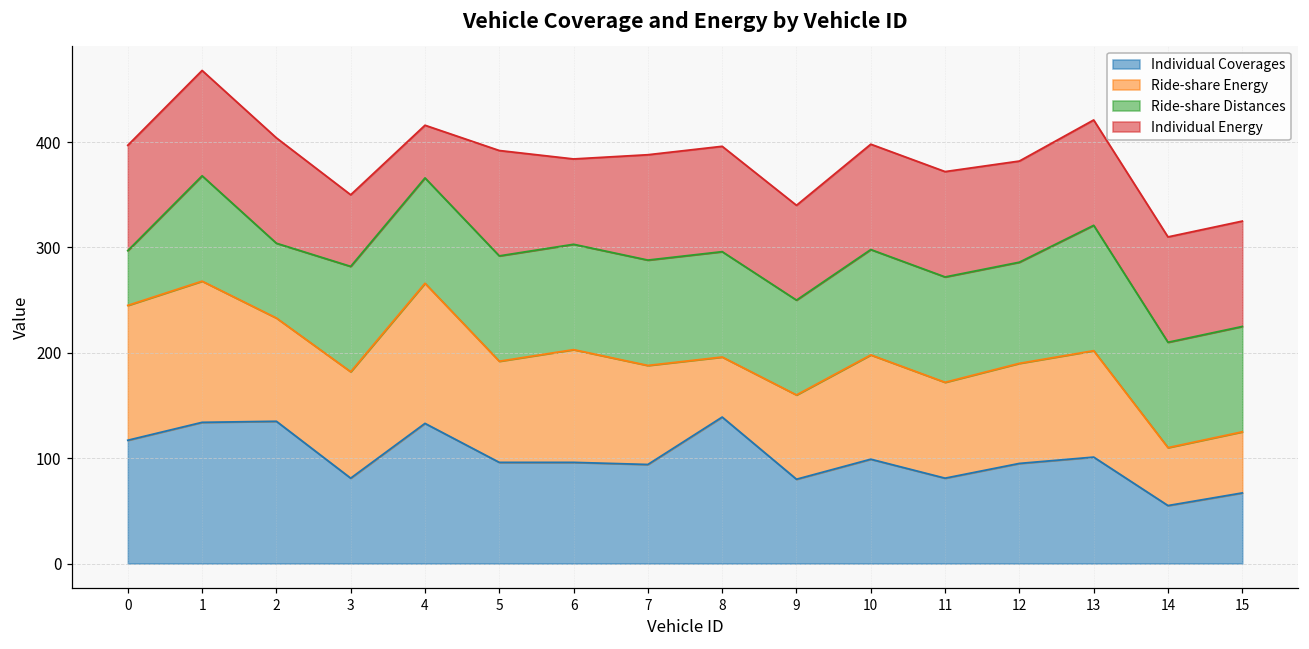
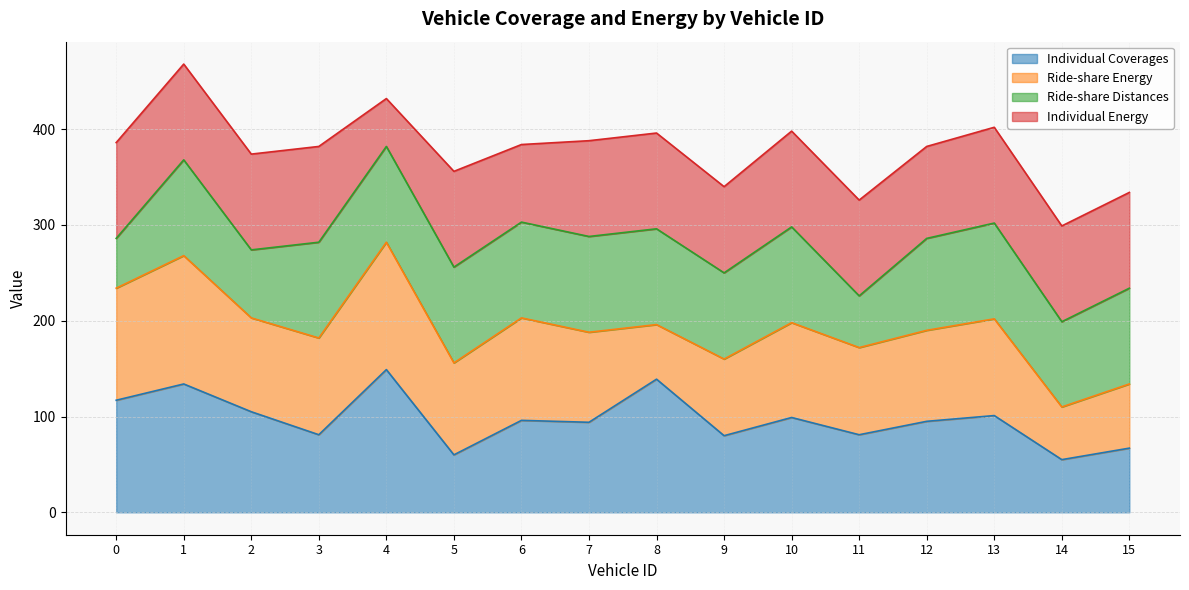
Ride-share Energy, 0: 130 -> 120
Individual Coverages, 2: 140 -> 110
Individual Energy, 3: 70 -> 100
Individual Coverages, 4: 130 -> 150
Individual Coverages, 5: 100 -> 60
Ride-share Distances, 11: 100 -> 50
Ride-share Distances, 13: 120 -> 100
Ride-share Distances, 14: 100 -> 90
Ride-share Energy, 15: 60 -> 70
